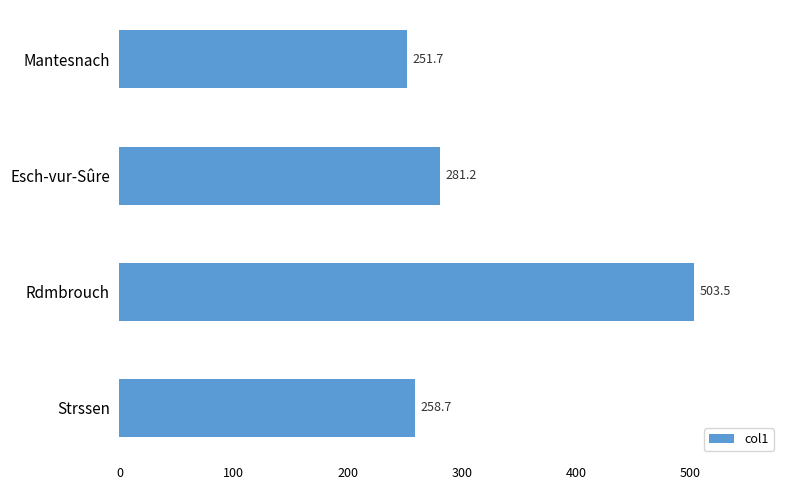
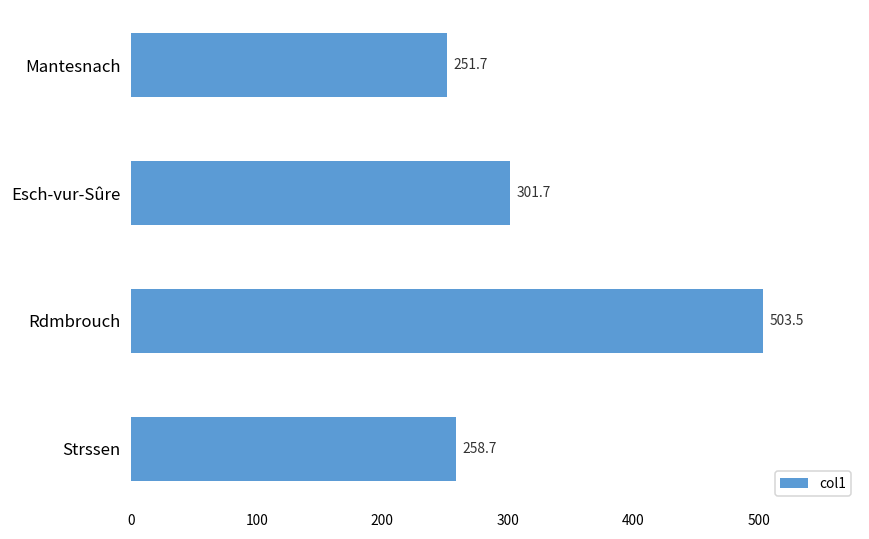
Esch-vur-Sûre: 281.2 -> 301.7
